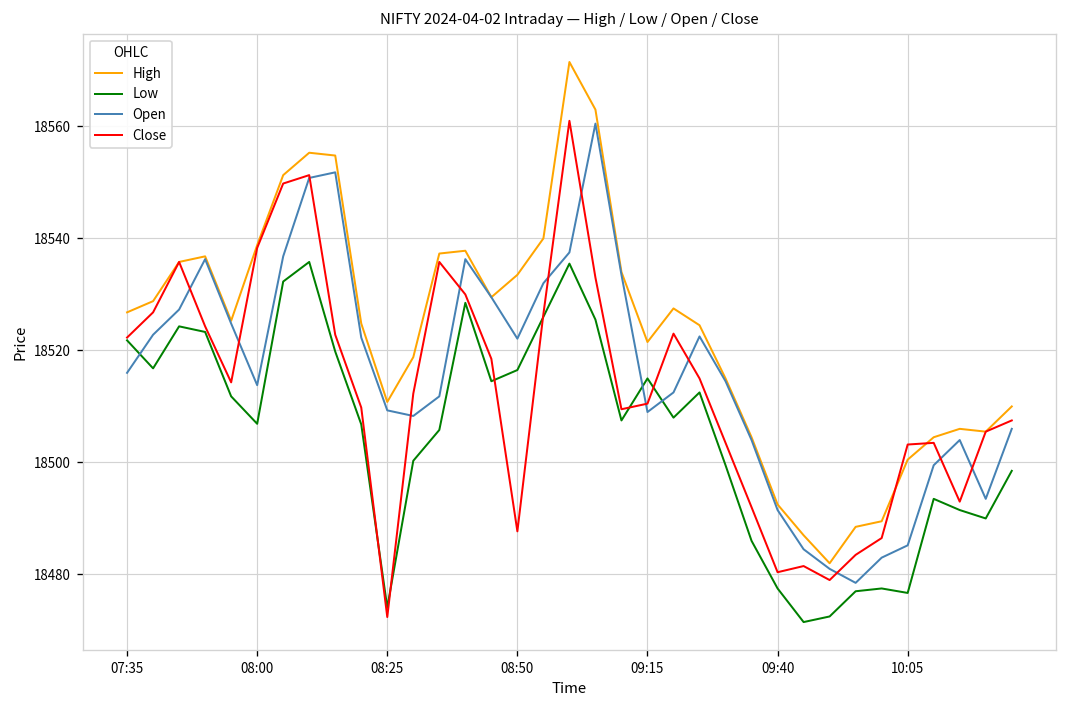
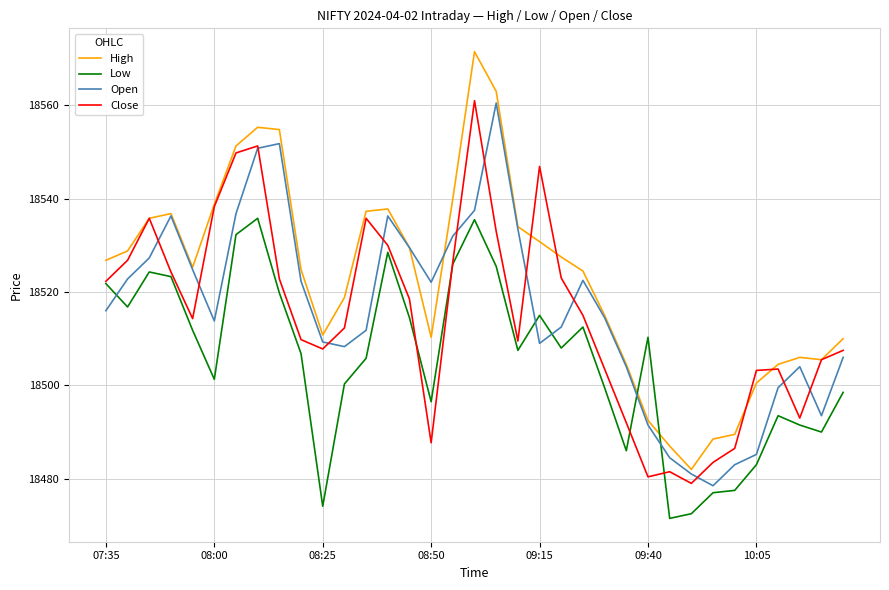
Low, 08:00: 18507 -> 18501
Close, 08:25: 18472 -> 18508
High, 08:50: 18534 -> 18510
Low, 08:50: 18517 -> 18497
High, 09:15: 18522 -> 18531
Close, 09:15: 18511 -> 18547
Low, 09:40: 18478 -> 18510
Low, 10:05: 18477 -> 18483
